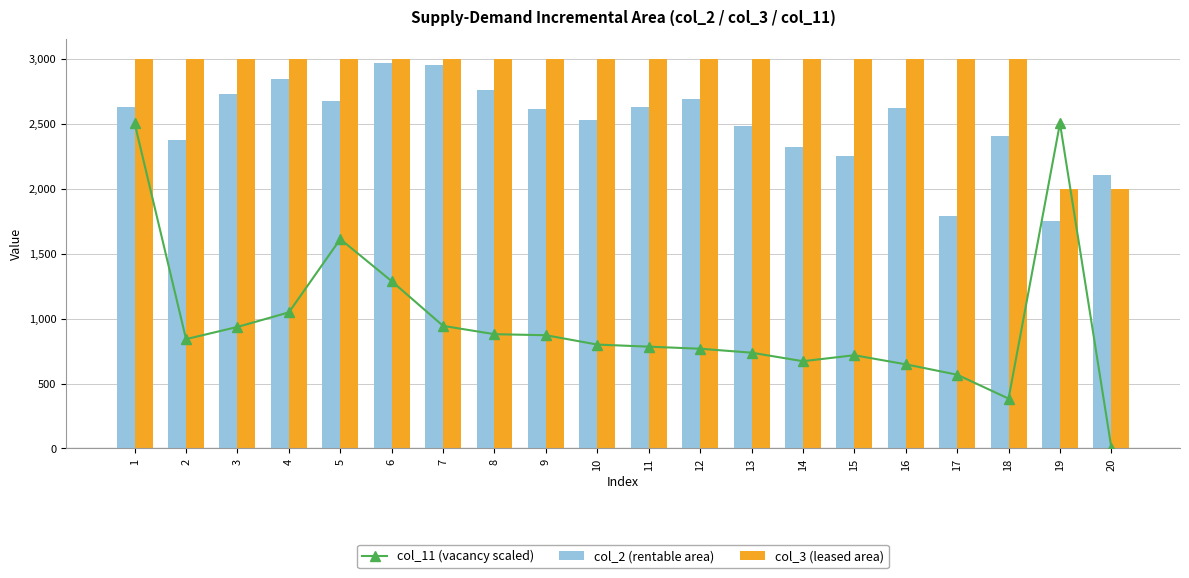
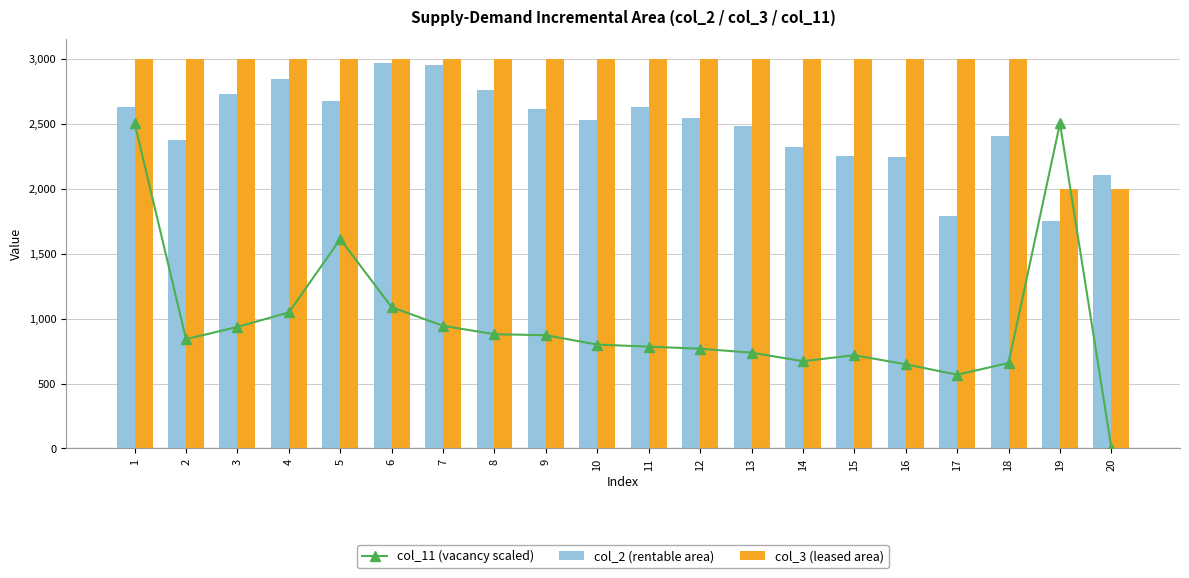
col_11 (vacancy scaled), 6: 1,290 -> 1,090
col_2 (rentable area), 12: 2,690 -> 2,540
col_2 (rentable area), 16: 2,620 -> 2,250
col_11 (vacancy scaled), 18: 380 -> 660
